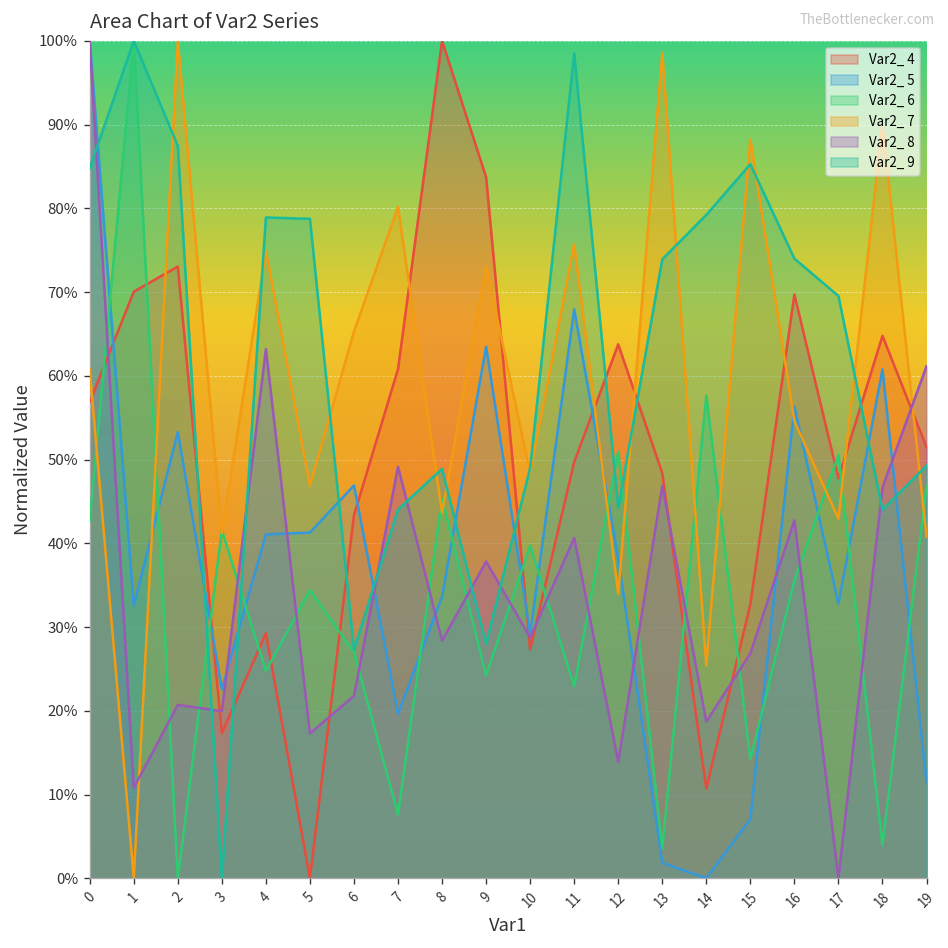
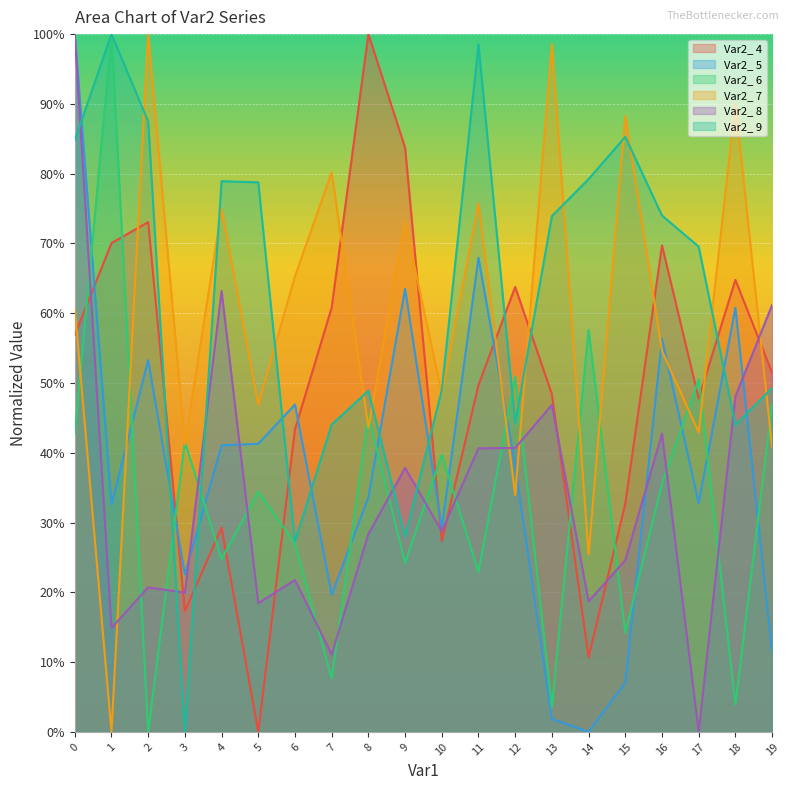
Var2_ 8, 1: 11% -> 15%
Var2_ 8, 5: 17% -> 18%
Var2_ 8, 7: 49% -> 11%
Var2_ 8, 12: 14% -> 41%
Var2_ 8, 15: 27% -> 25%
Var2_ 8, 18: 47% -> 48%
